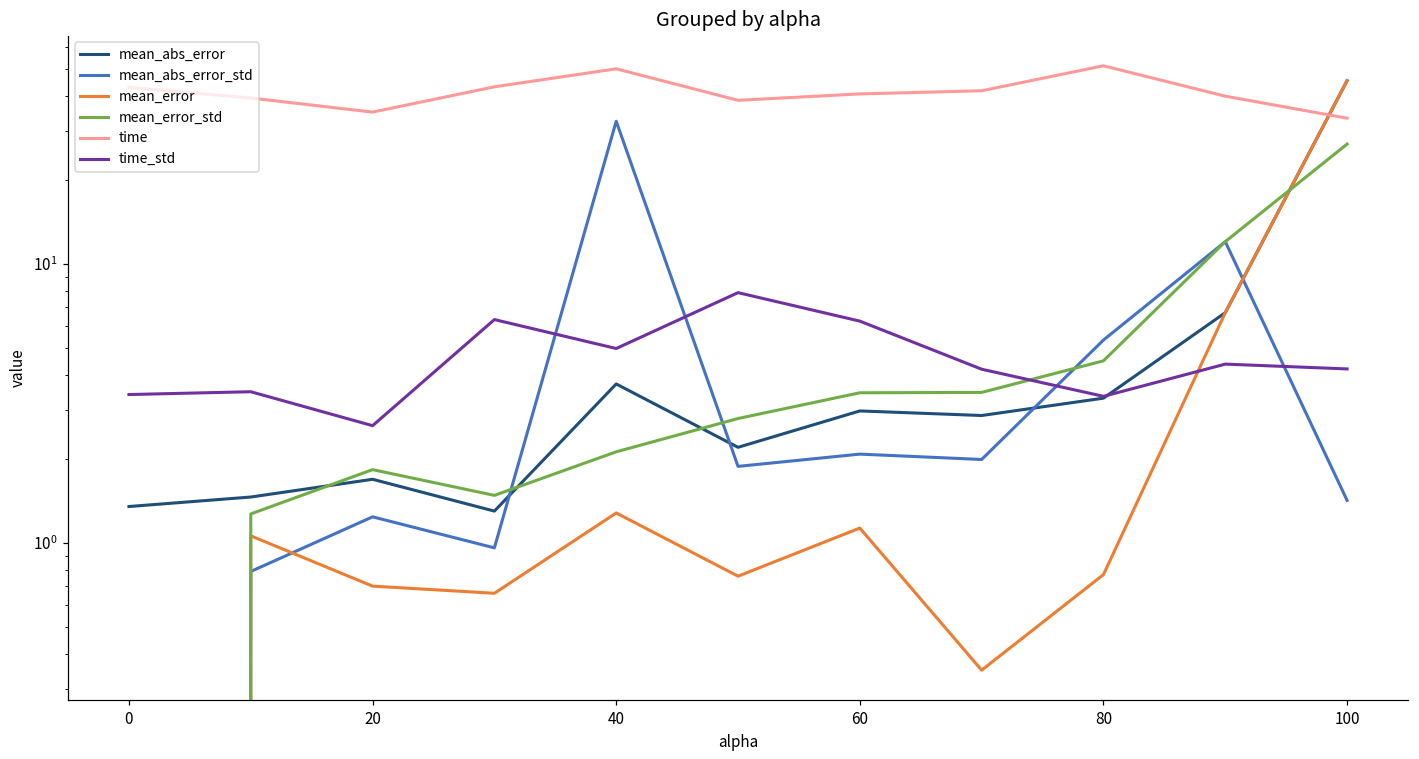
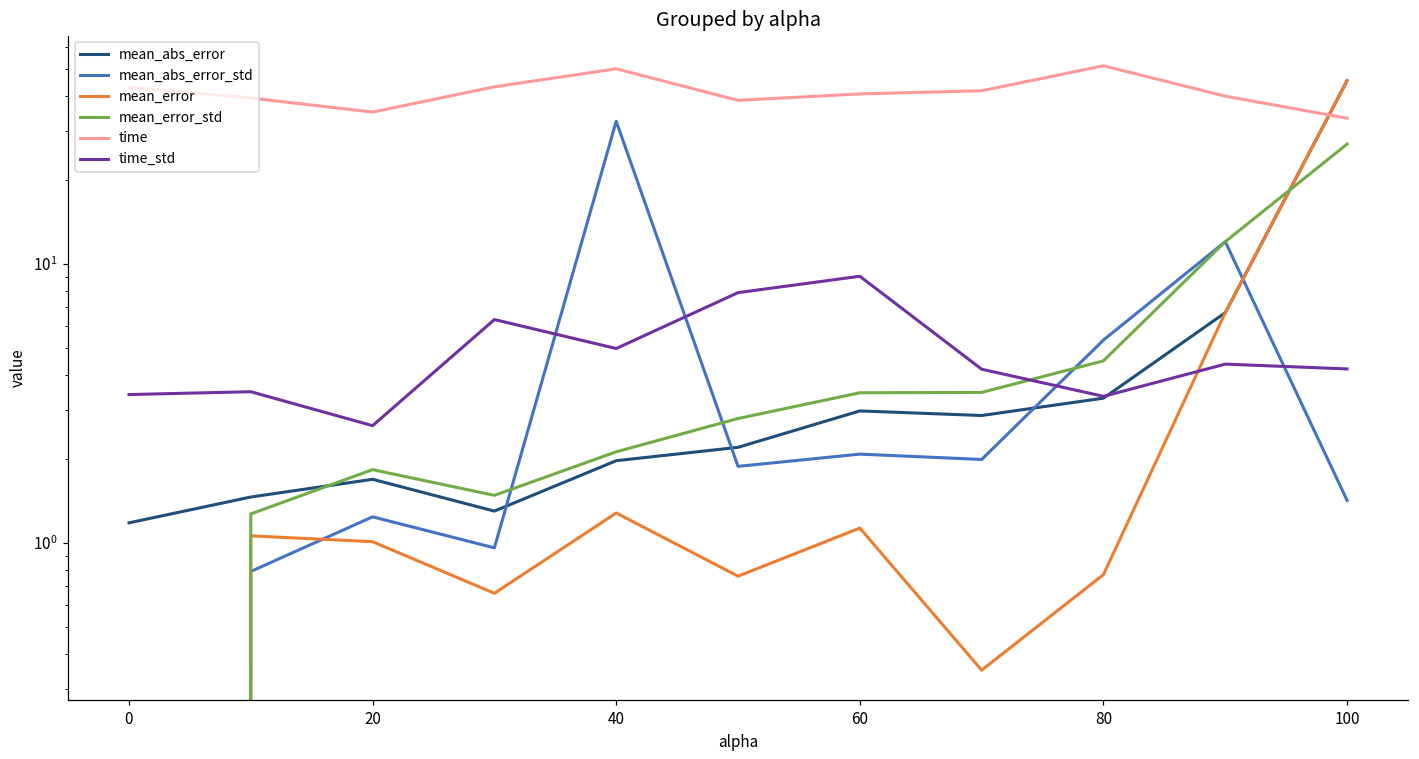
mean_abs_error, 0: 1.4 -> 1.2
mean_error, 20: 0.70 -> 1.01
mean_abs_error, 40: 3.7 -> 2.0
time_std, 60: 6.2 -> 9.0
